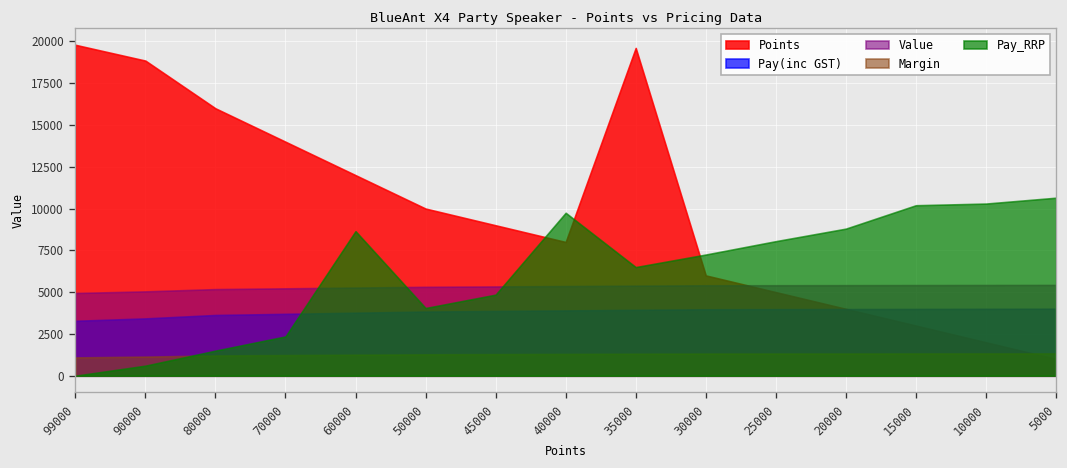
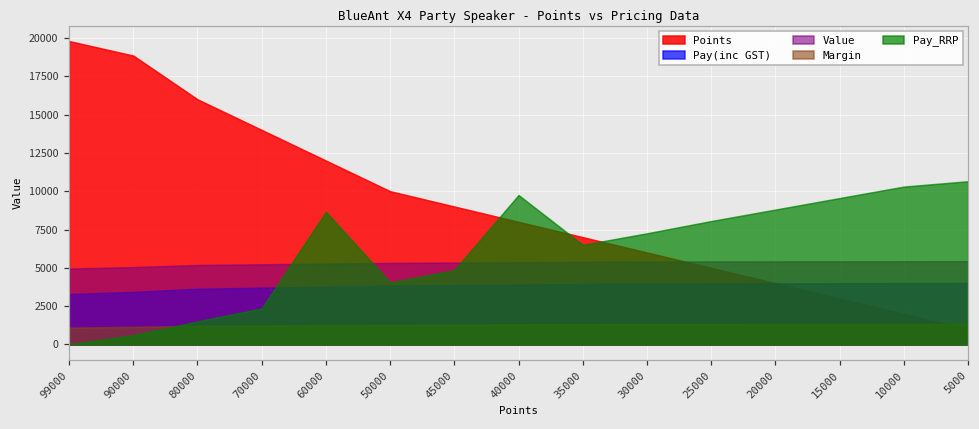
Points, 35000: 19600 -> 7000
Pay_RRP, 15000: 10200 -> 9600
